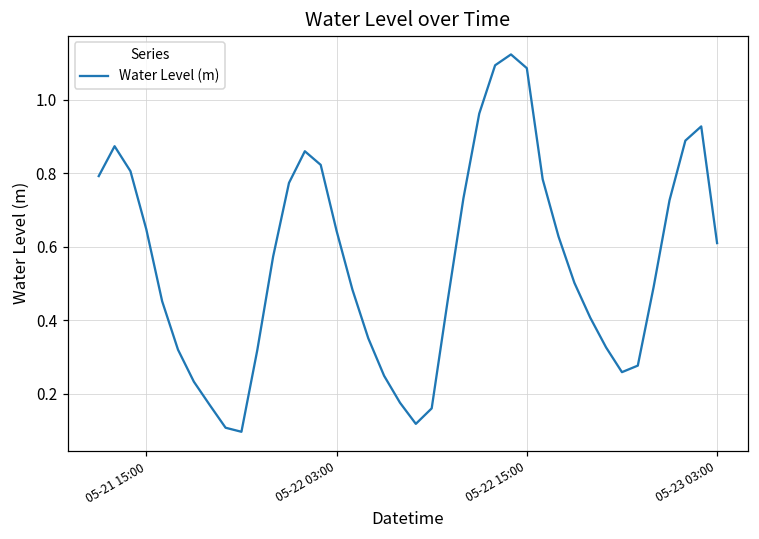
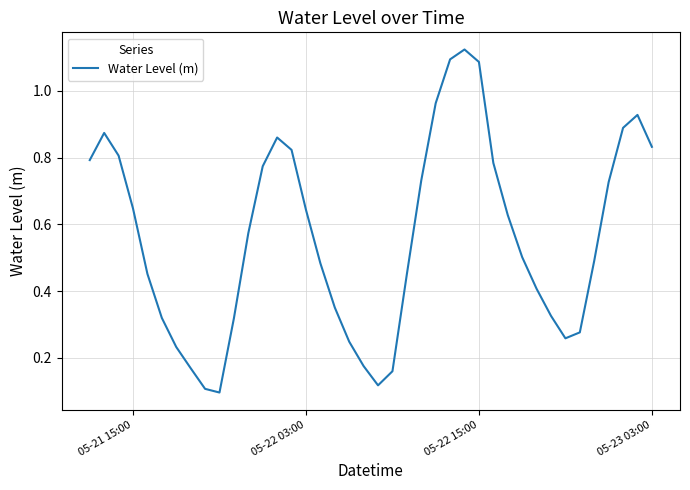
05-23 03:00: 0.61 -> 0.83
